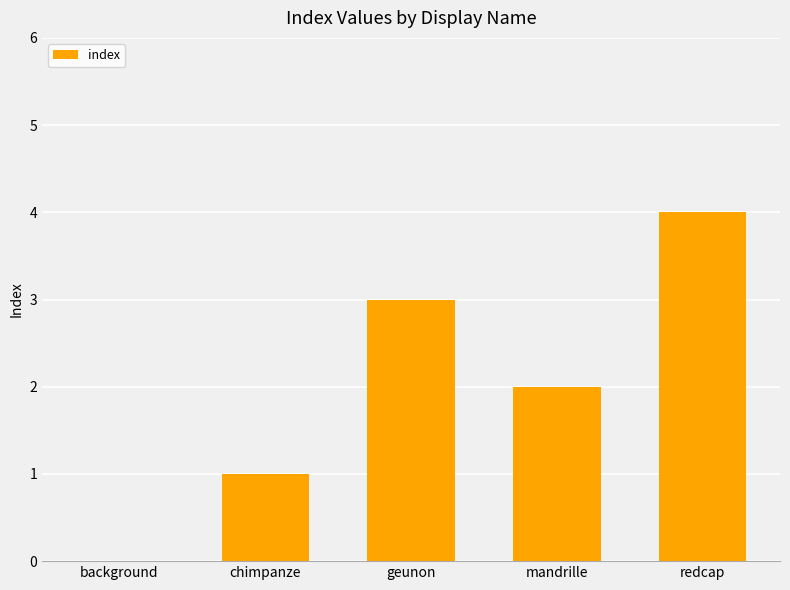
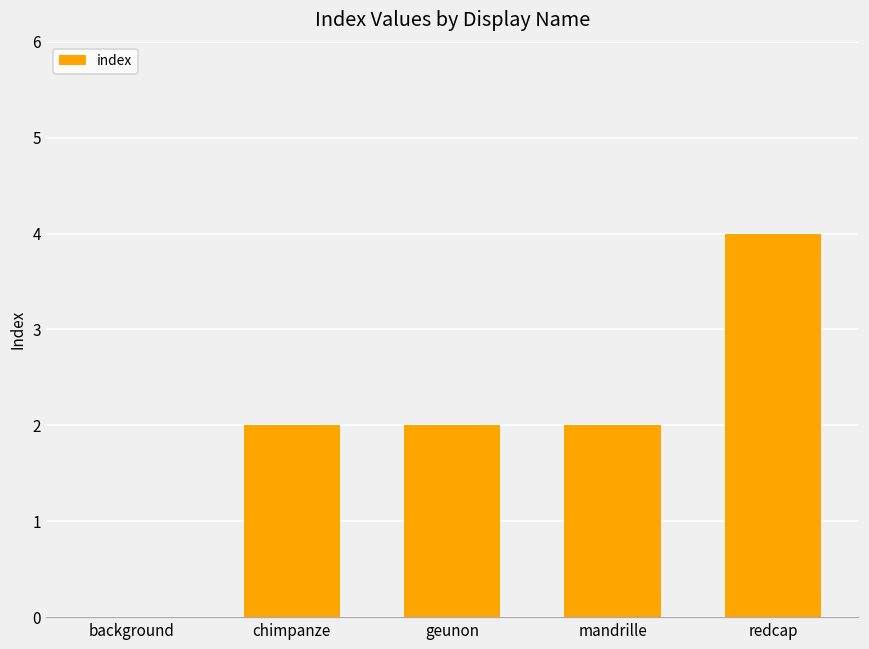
chimpanze: 1 -> 2
geunon: 3 -> 2
